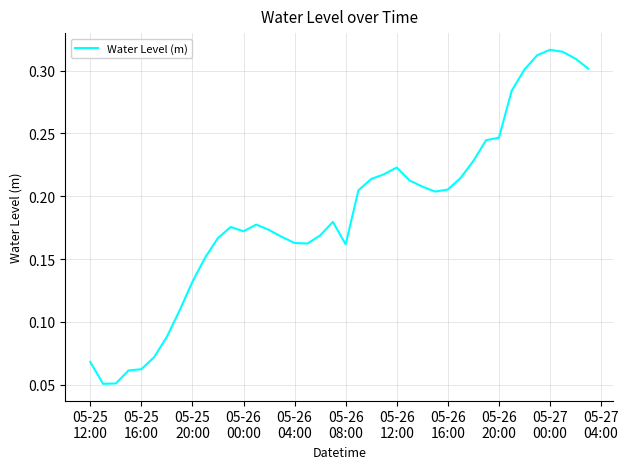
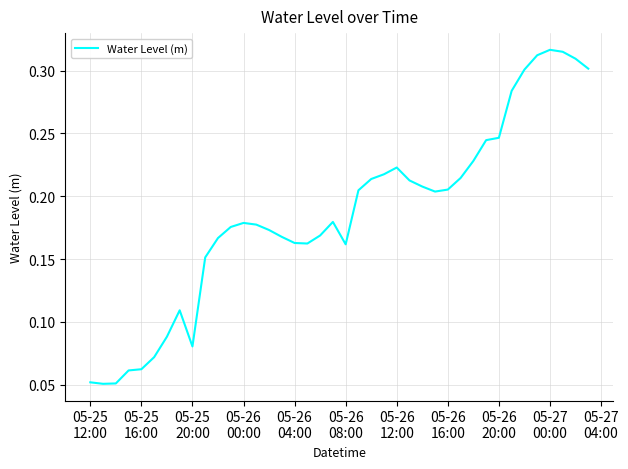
05-25 12:00: 0.068 -> 0.052
05-25 20:00: 0.132 -> 0.080
05-26 00:00: 0.172 -> 0.179
